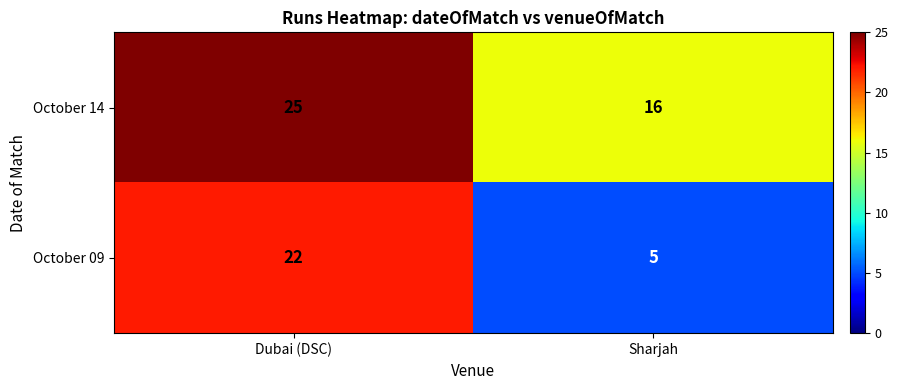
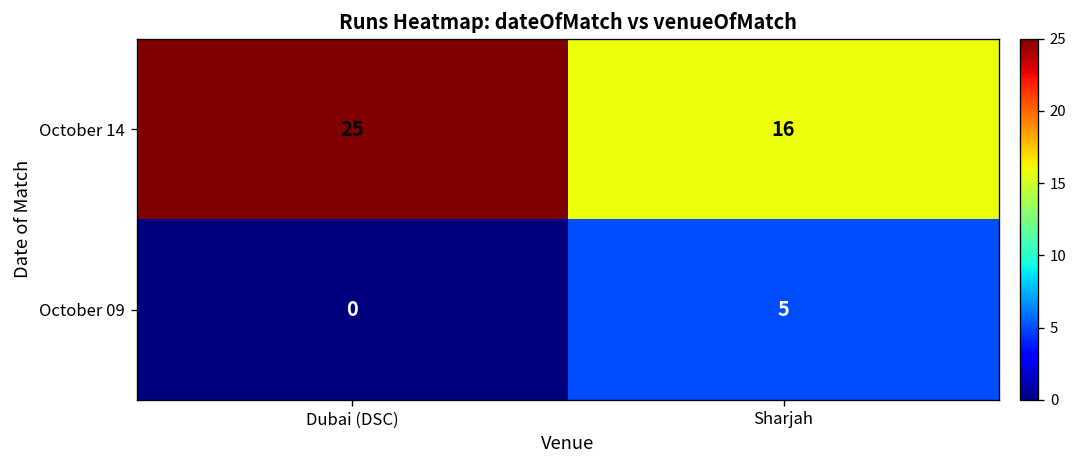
October 09, Dubai (DSC): 22 -> 0
